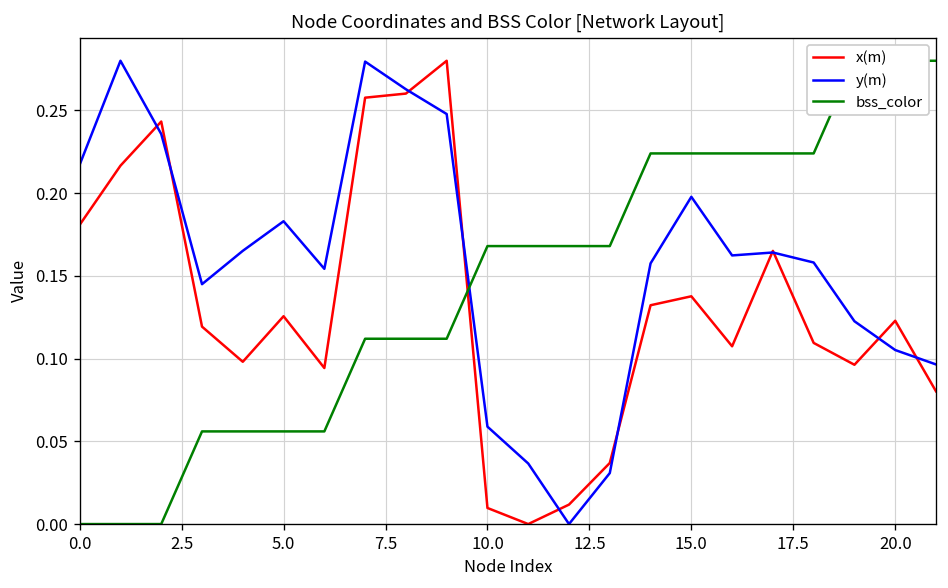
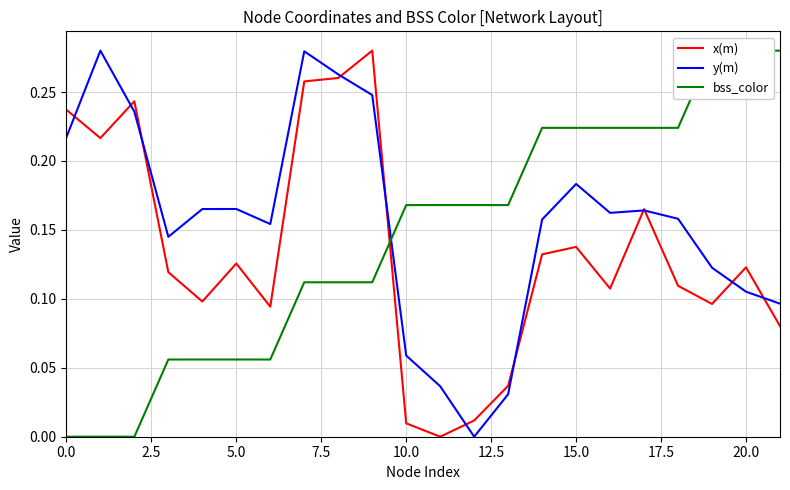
x(m), 0.0: 0.181 -> 0.237
y(m), 5.0: 0.183 -> 0.165
y(m), 15.0: 0.198 -> 0.183
